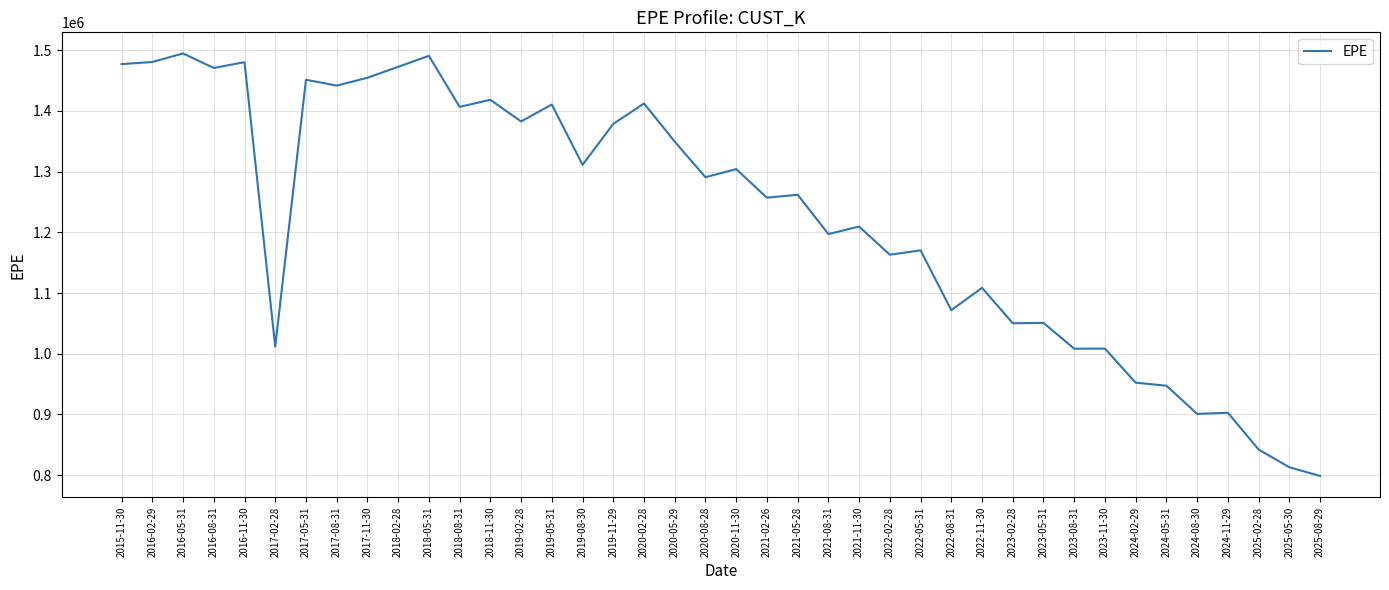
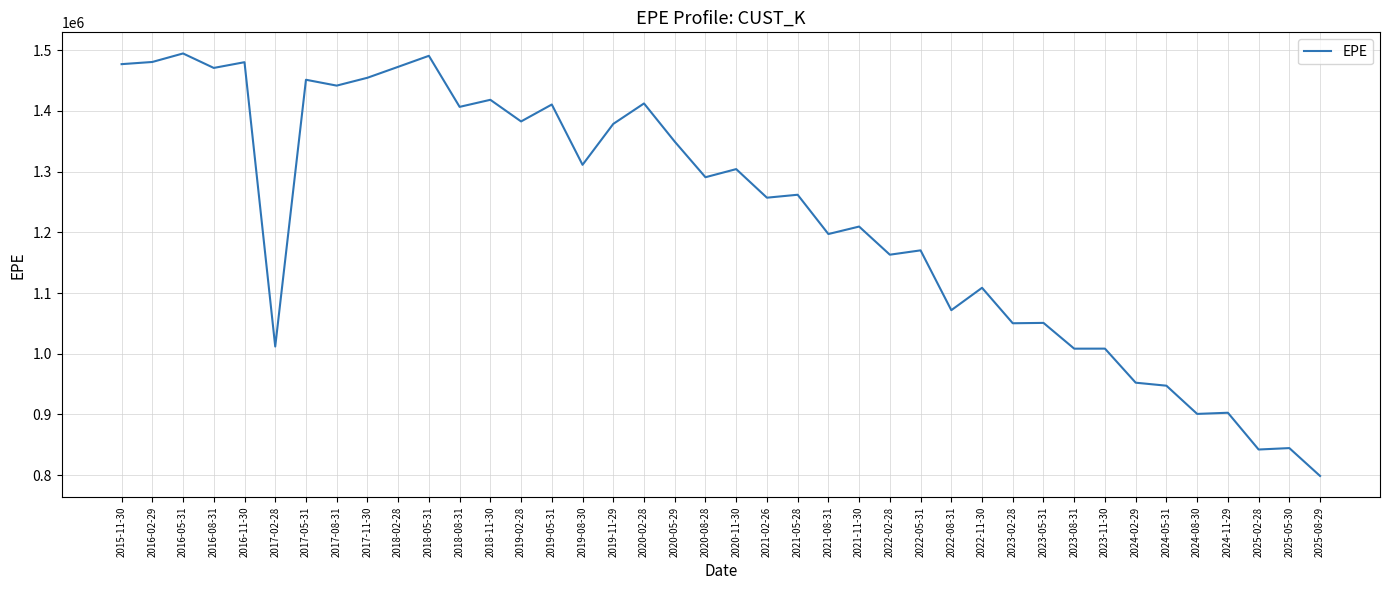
2025-05-30: 810000 -> 840000
